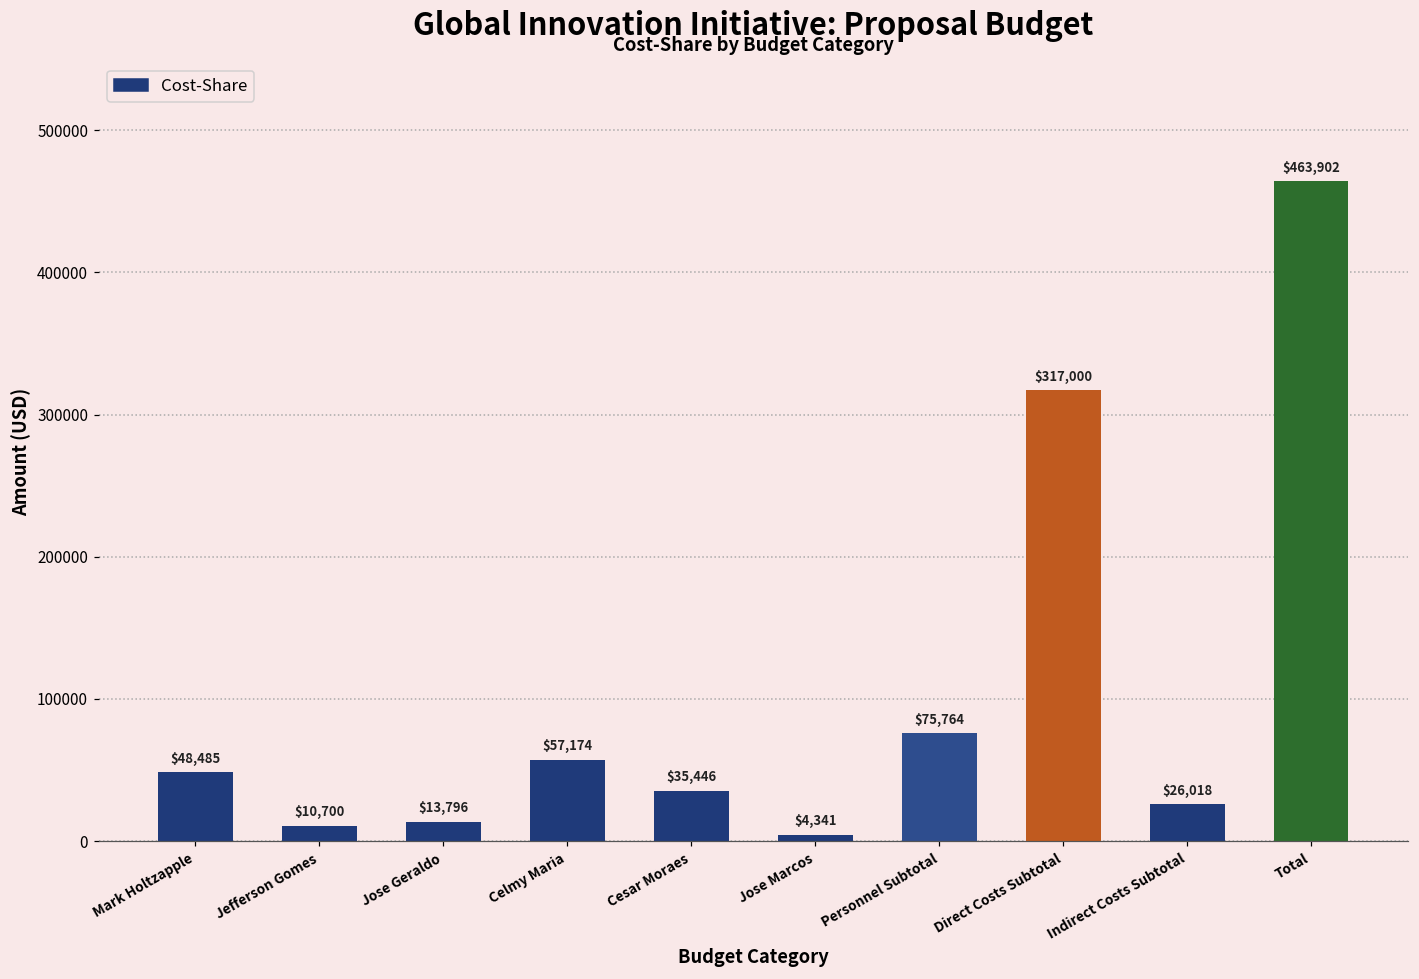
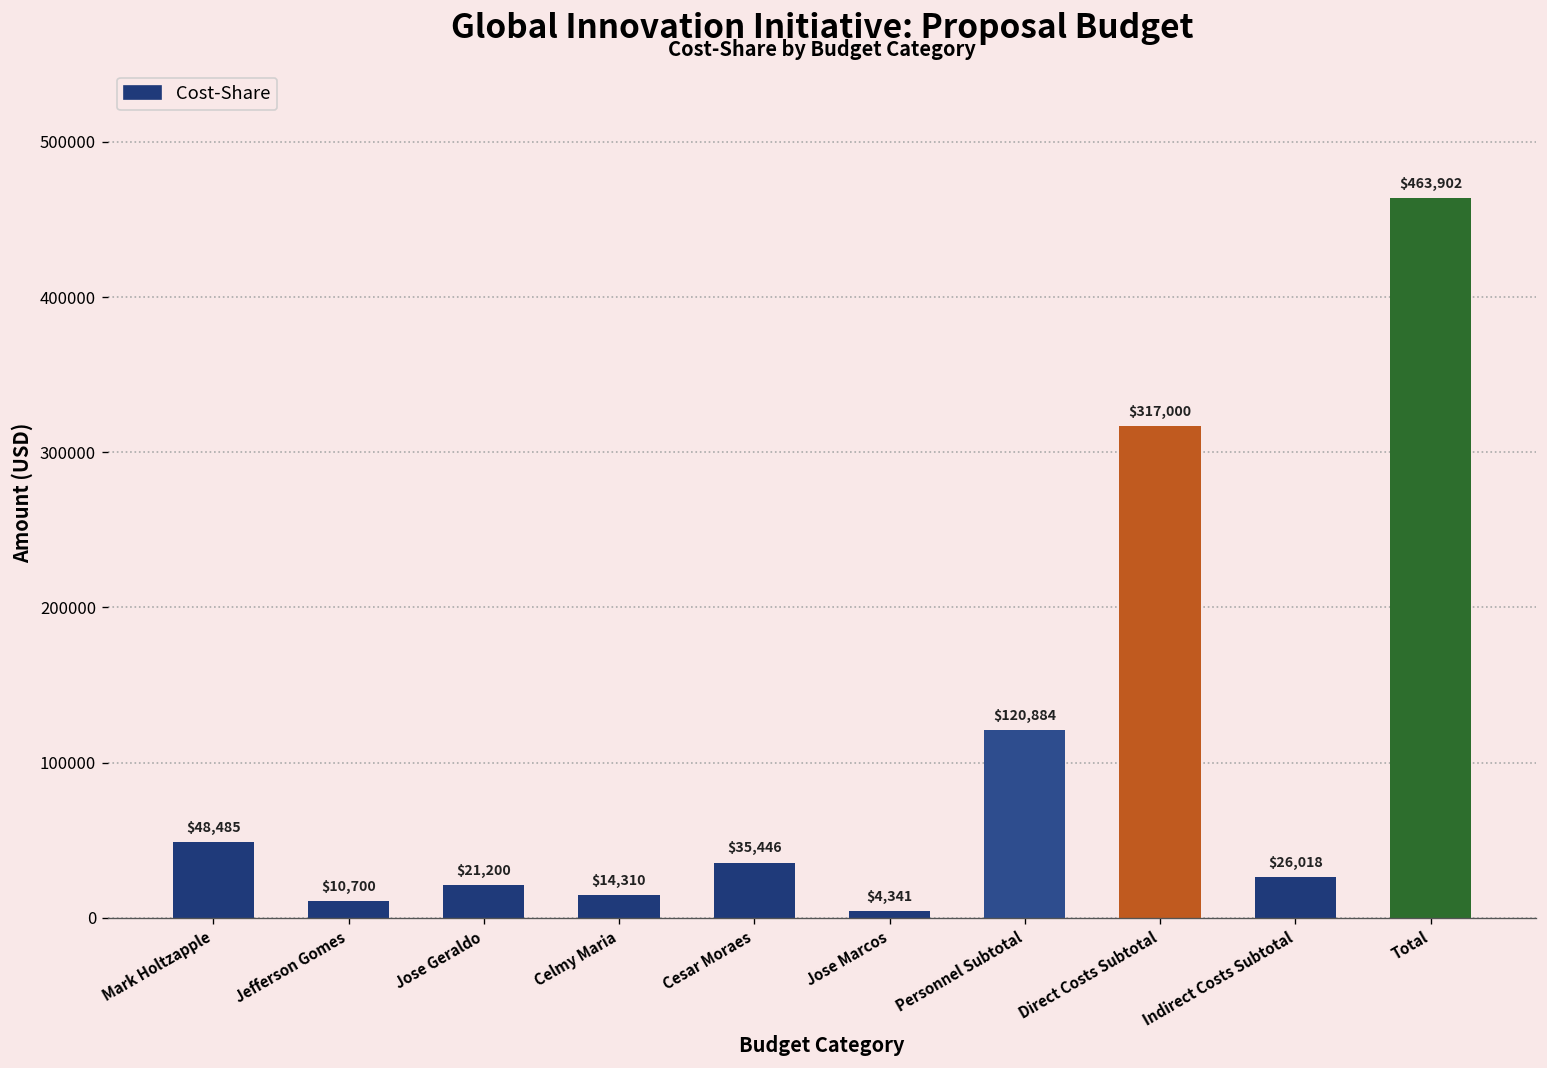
Jose Geraldo: $13,796 -> $21,200
Celmy Maria: $57,174 -> $14,310
Personnel Subtotal: $75,764 -> $120,884
